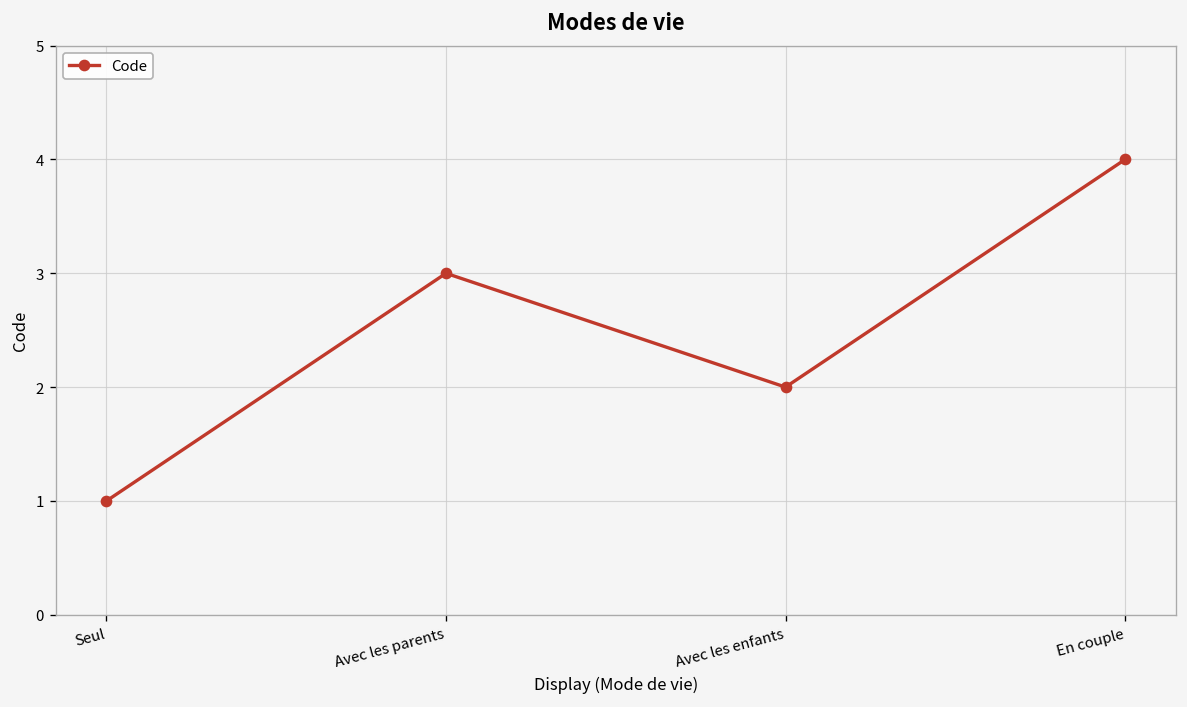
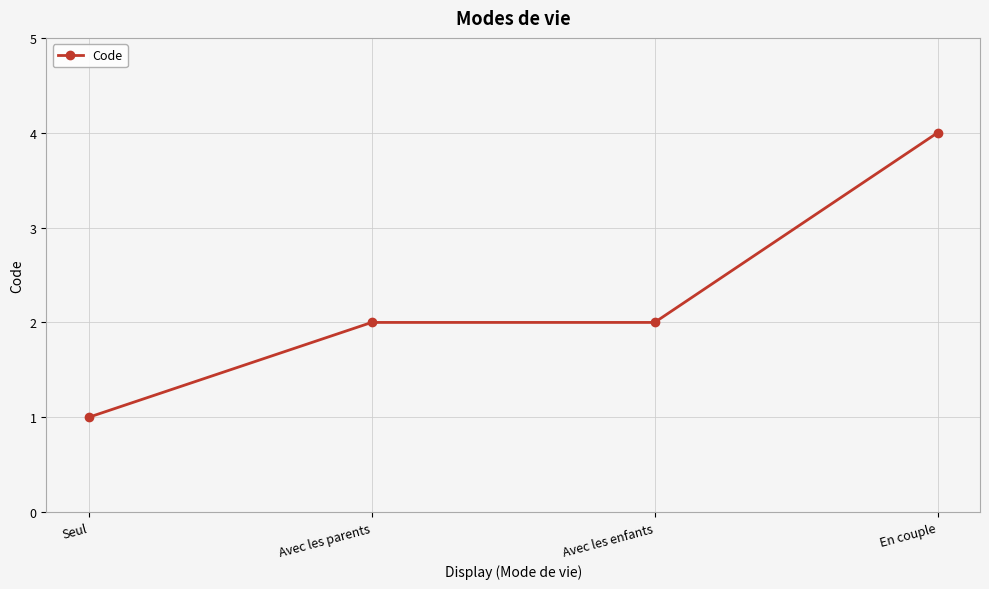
Avec les parents: 3 -> 2
